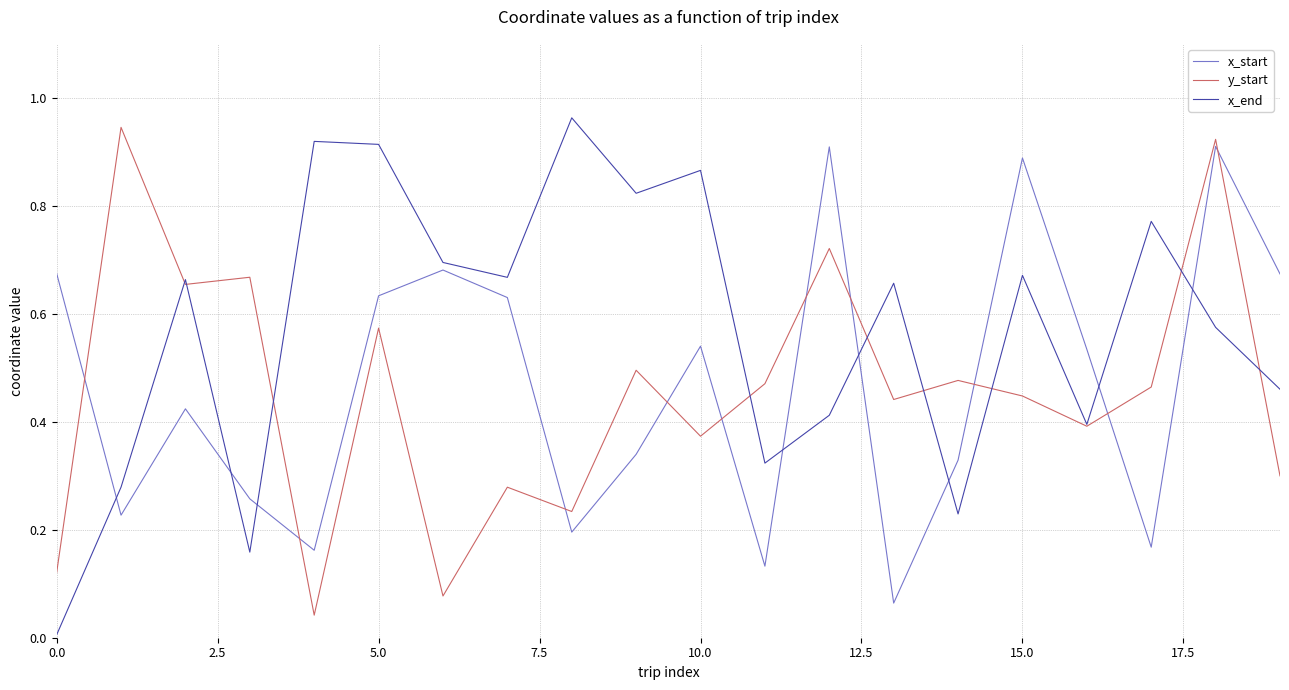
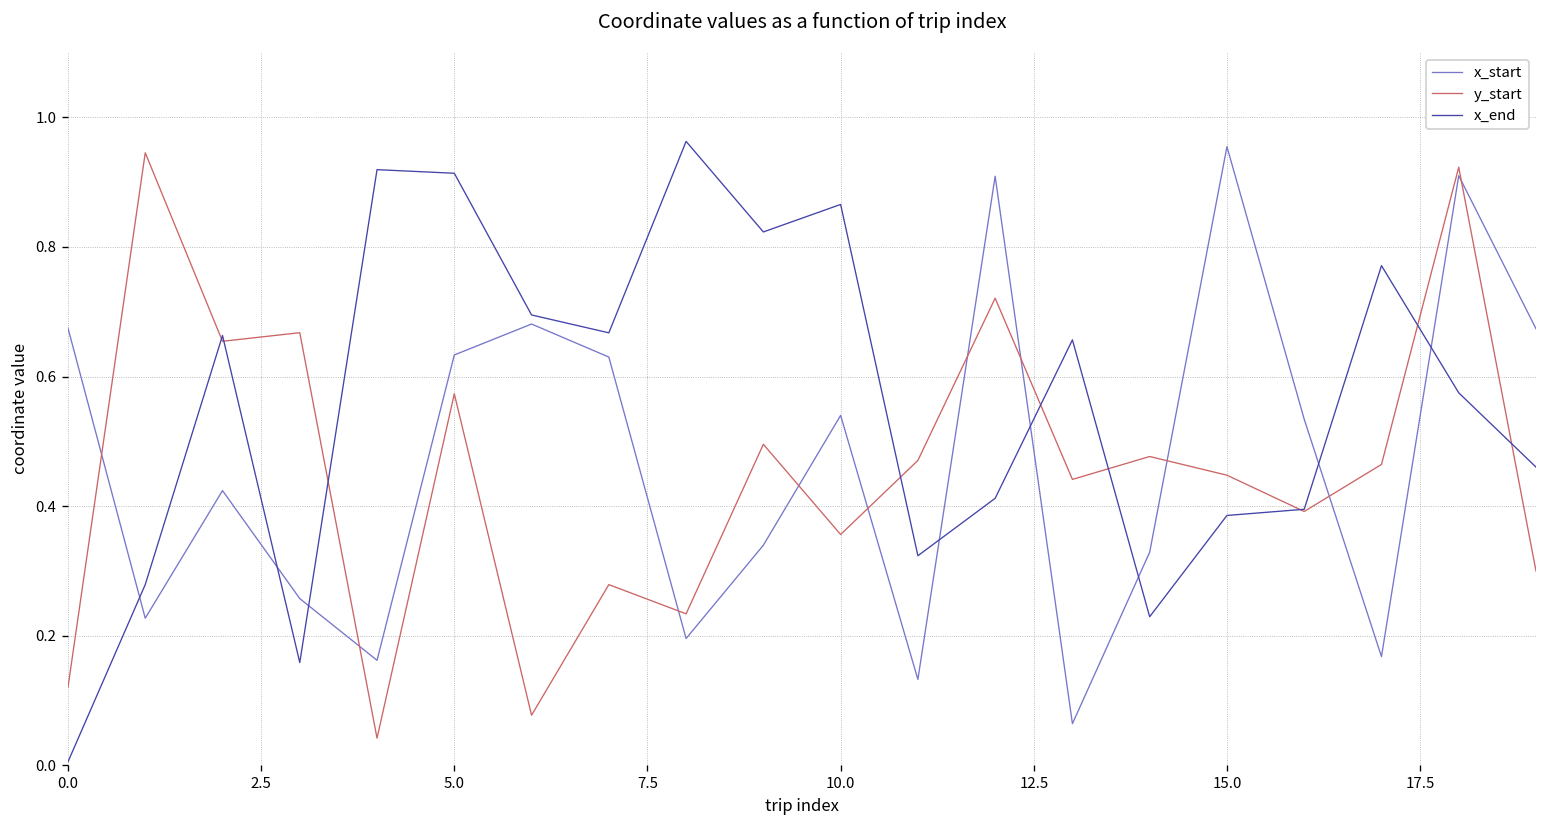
y_start, 10.0: 0.37 -> 0.36
x_start, 15.0: 0.89 -> 0.95
x_end, 15.0: 0.67 -> 0.39
